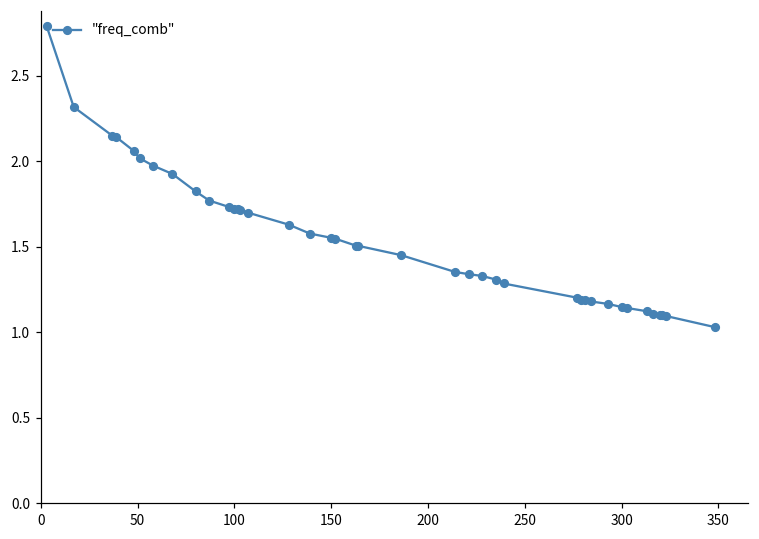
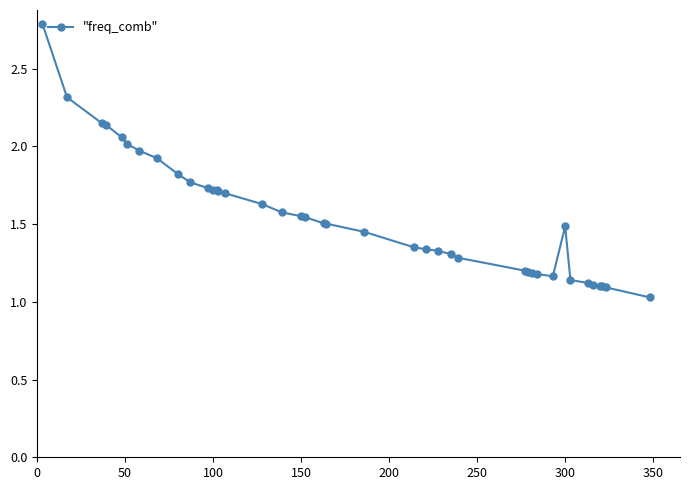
300: 1.15 -> 1.49
